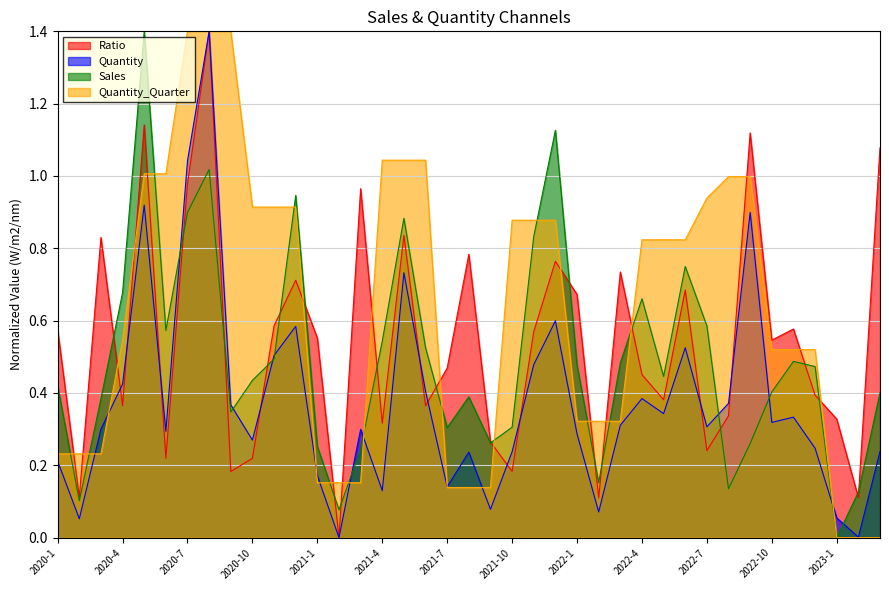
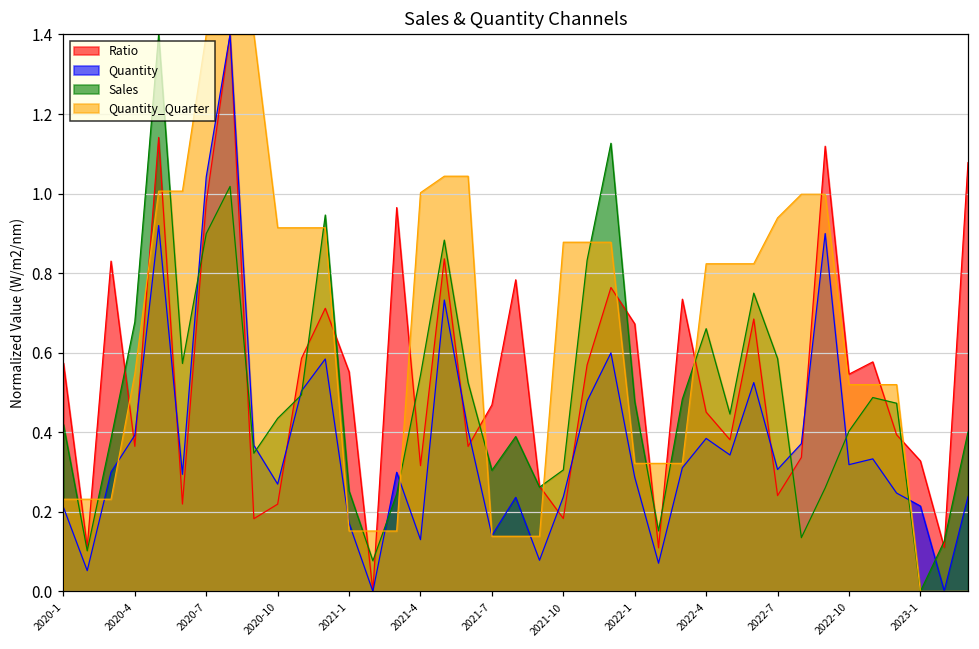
Quantity, 2020-4: 0.42 -> 0.39
Quantity_Quarter, 2021-4: 1.04 -> 1.00
Quantity, 2023-1: 0.05 -> 0.21
